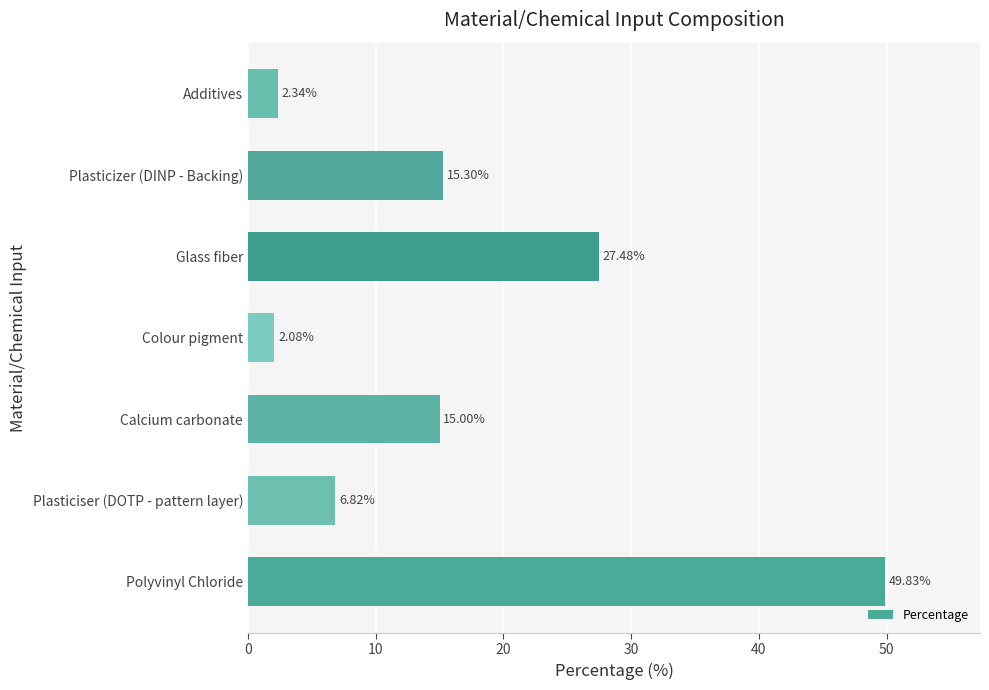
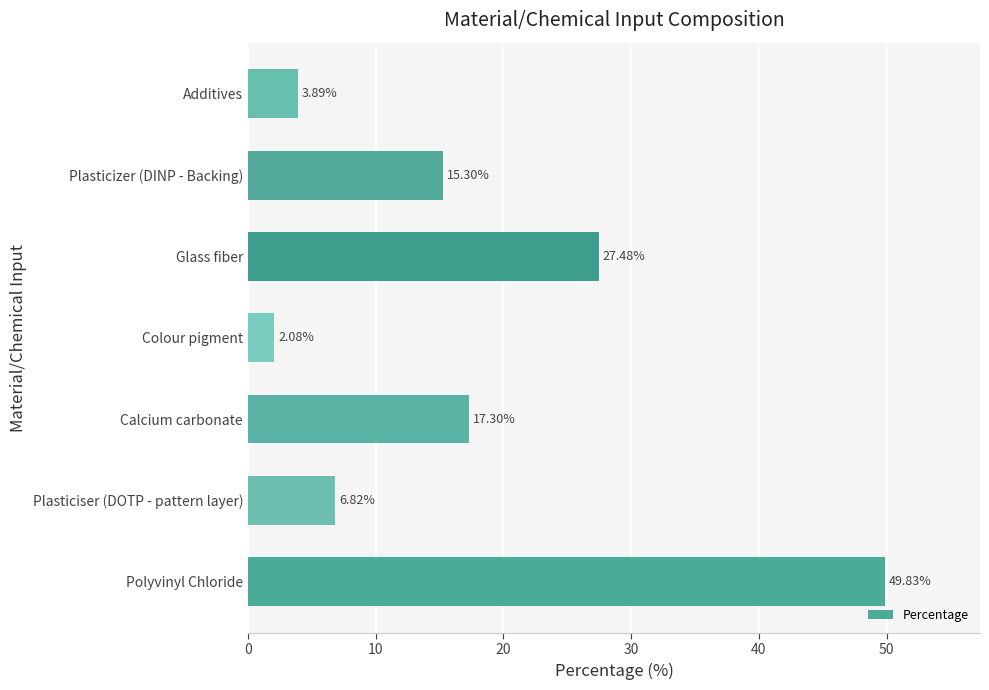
Additives: 2.34% -> 3.89%
Calcium carbonate: 15.00% -> 17.30%
